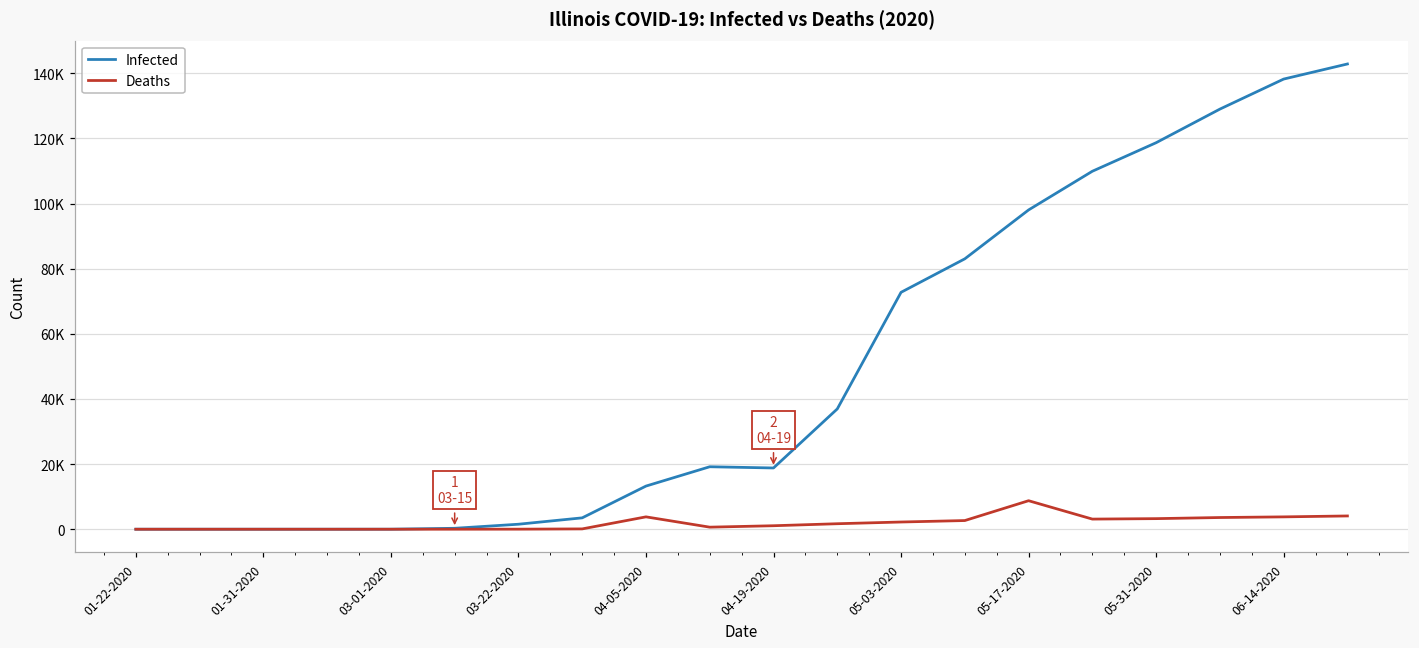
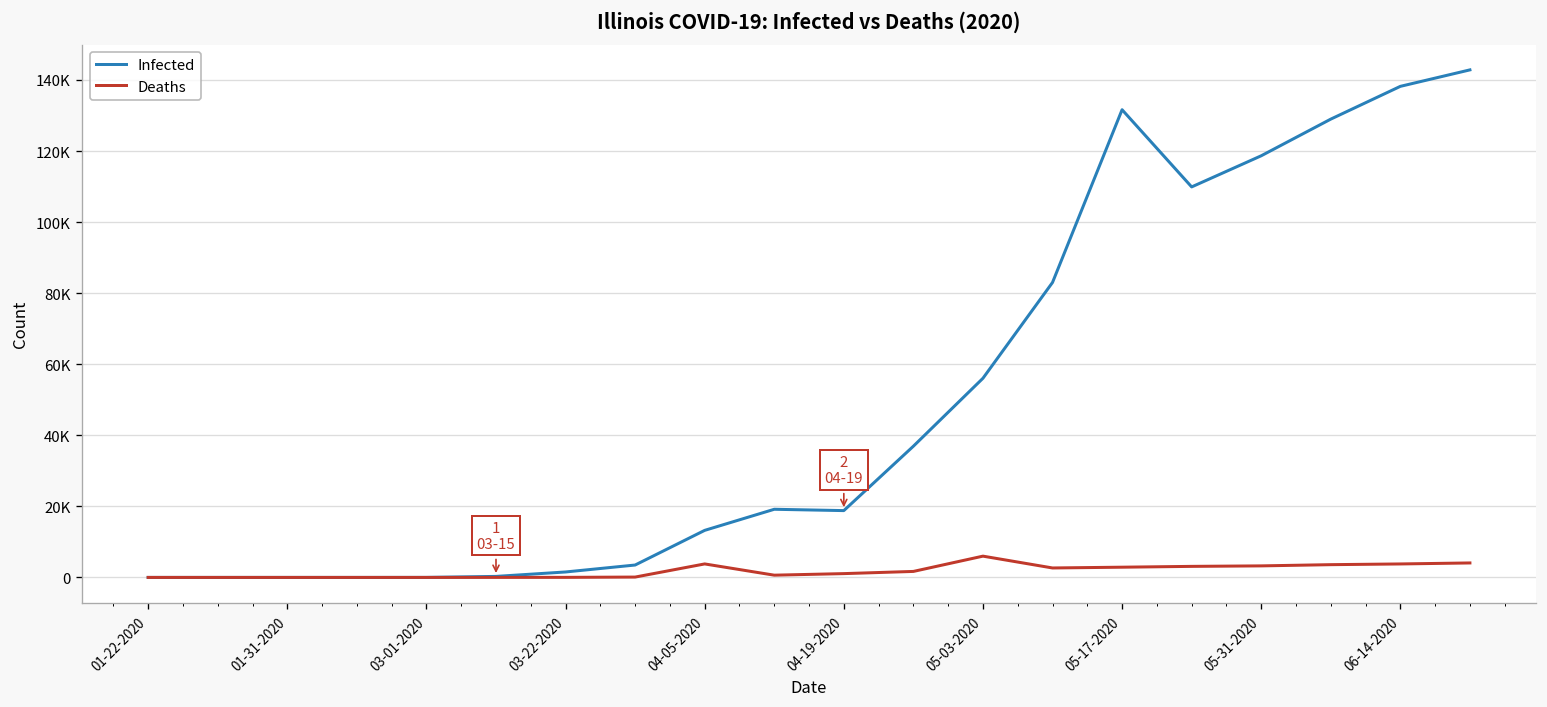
Infected, 05-03-2020: 73000 -> 56000
Deaths, 05-03-2020: 2000 -> 6000
Infected, 05-17-2020: 98000 -> 132000
Deaths, 05-17-2020: 9000 -> 3000
